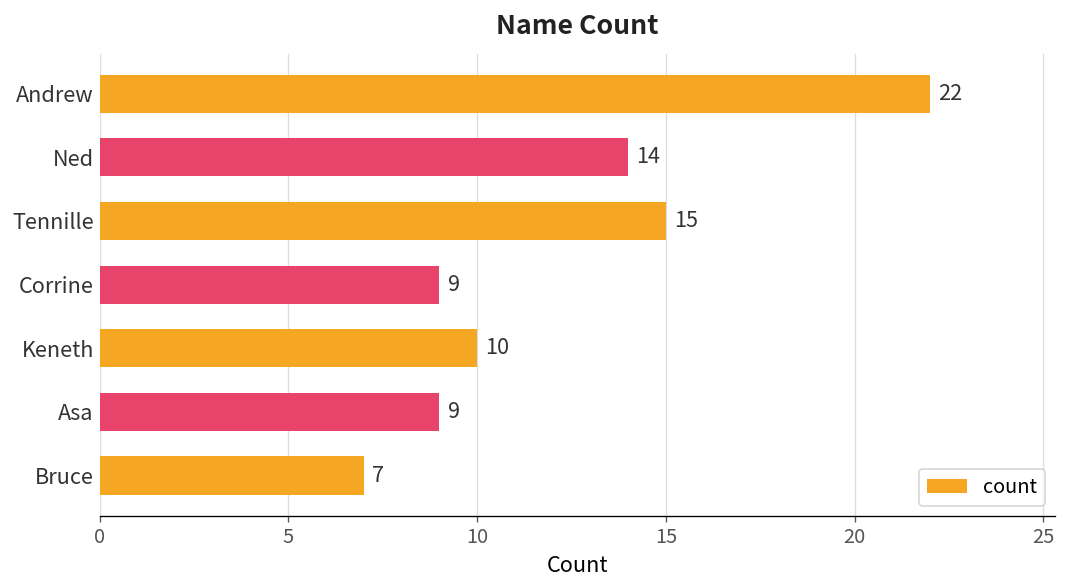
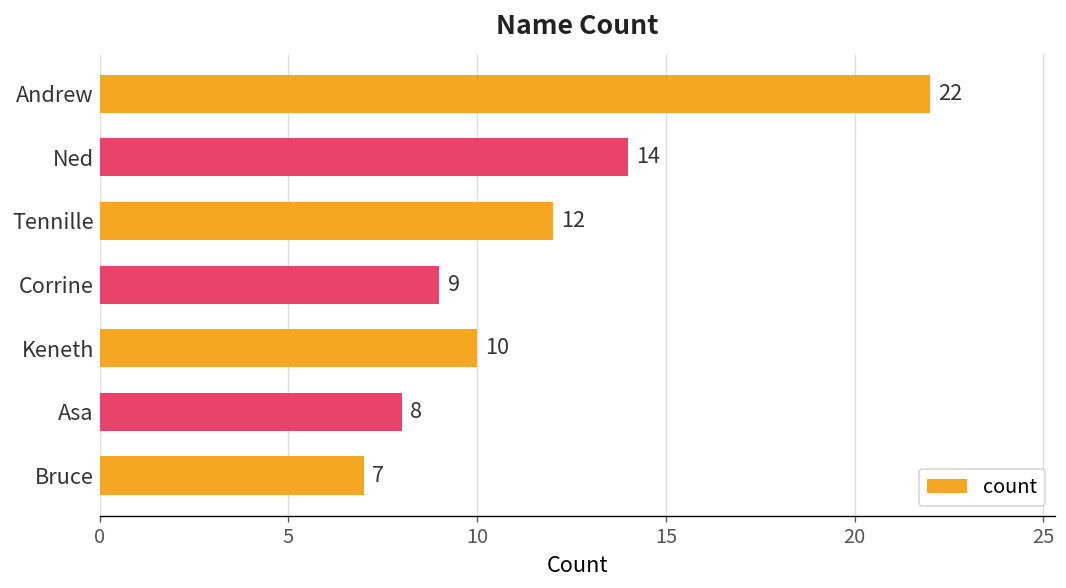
Tennille: 15 -> 12
Asa: 9 -> 8
